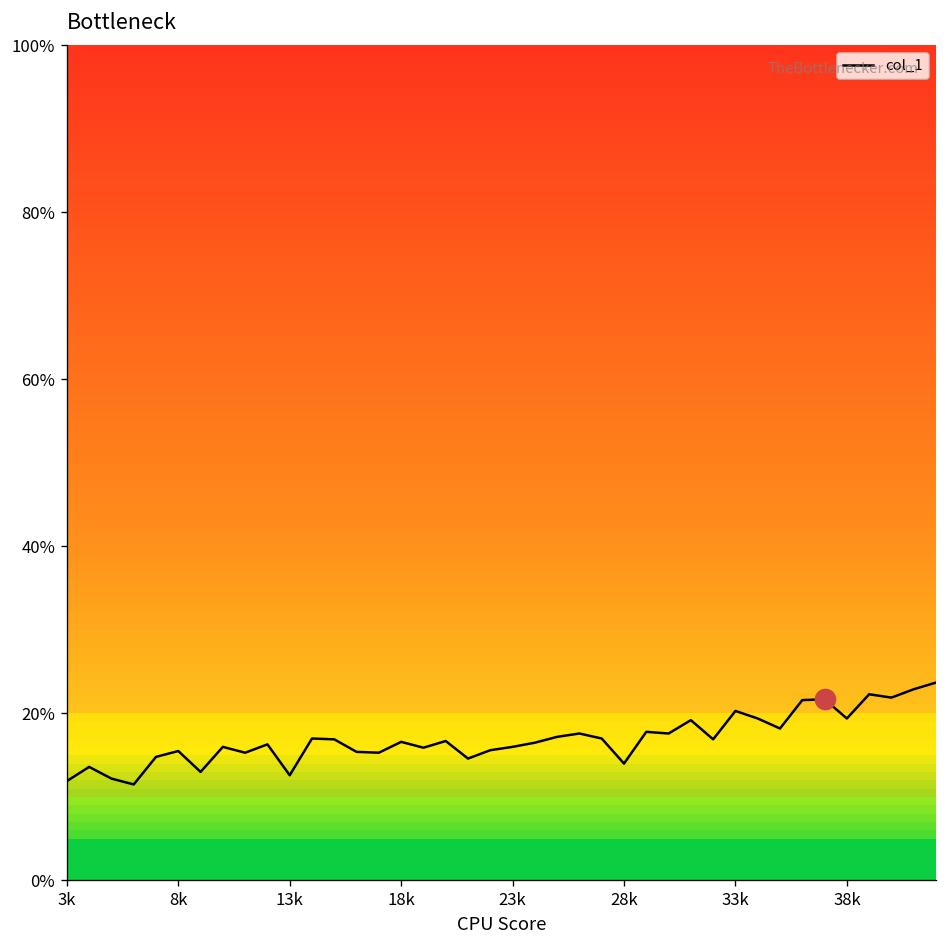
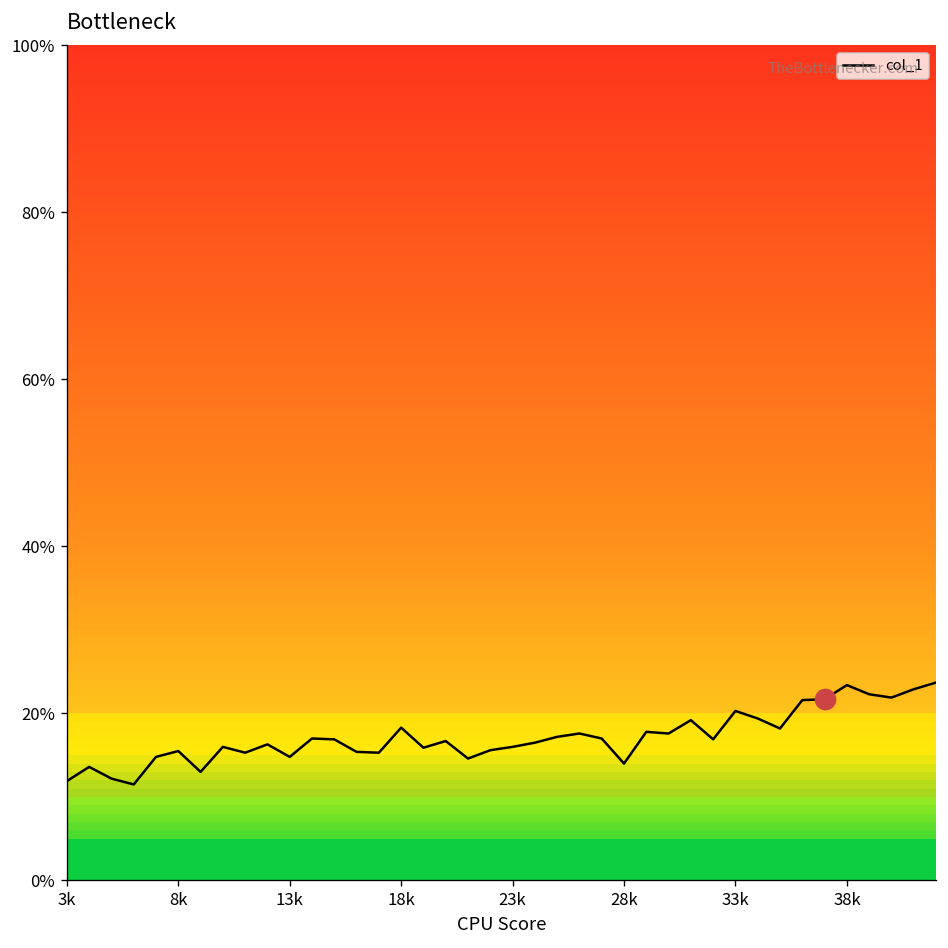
col_1, 13k: 13% -> 15%
col_1, 18k: 17% -> 18%
col_1, 38k: 19% -> 23%
